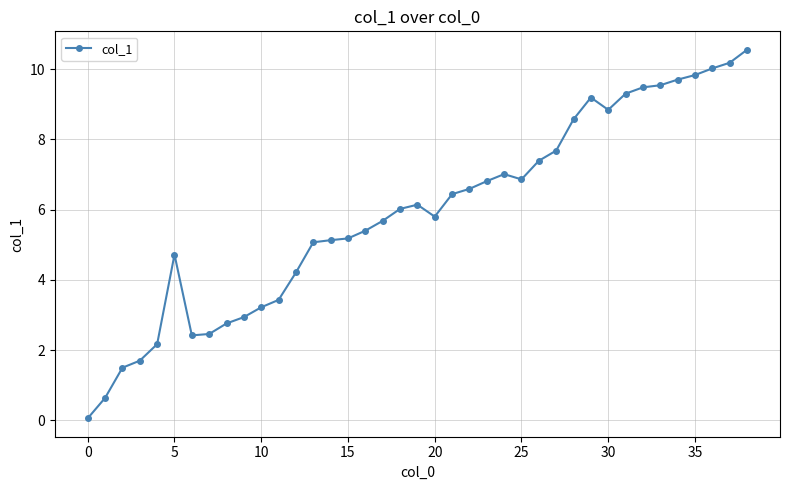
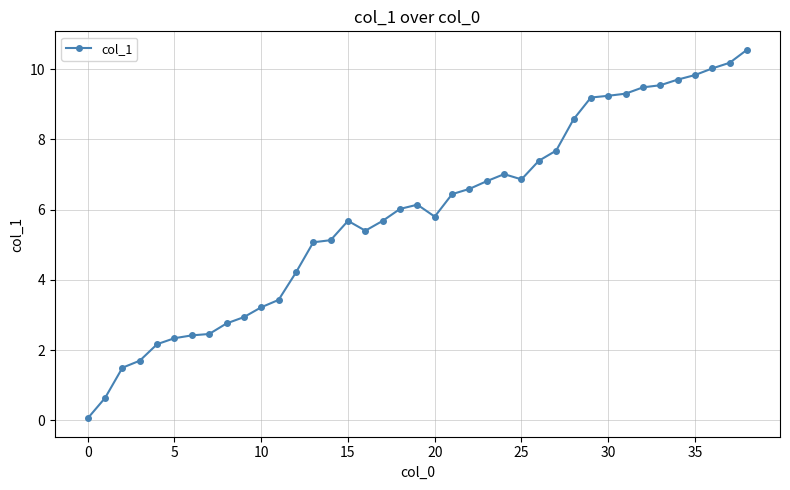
5: 4.7 -> 2.3
15: 5.2 -> 5.7
30: 8.8 -> 9.2
